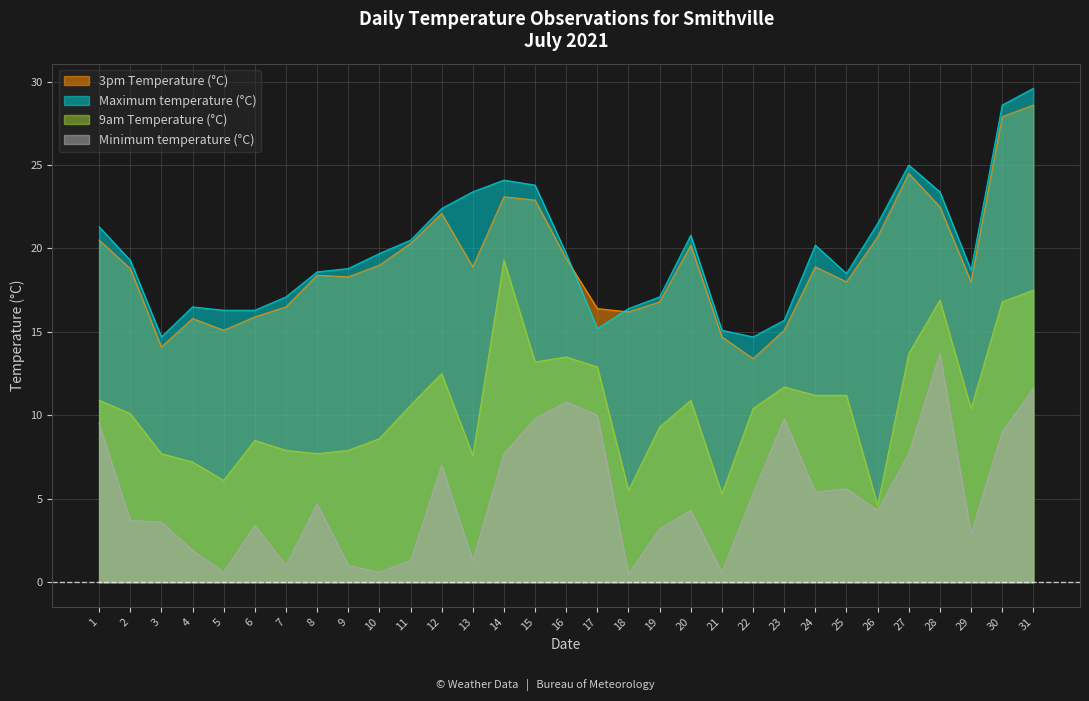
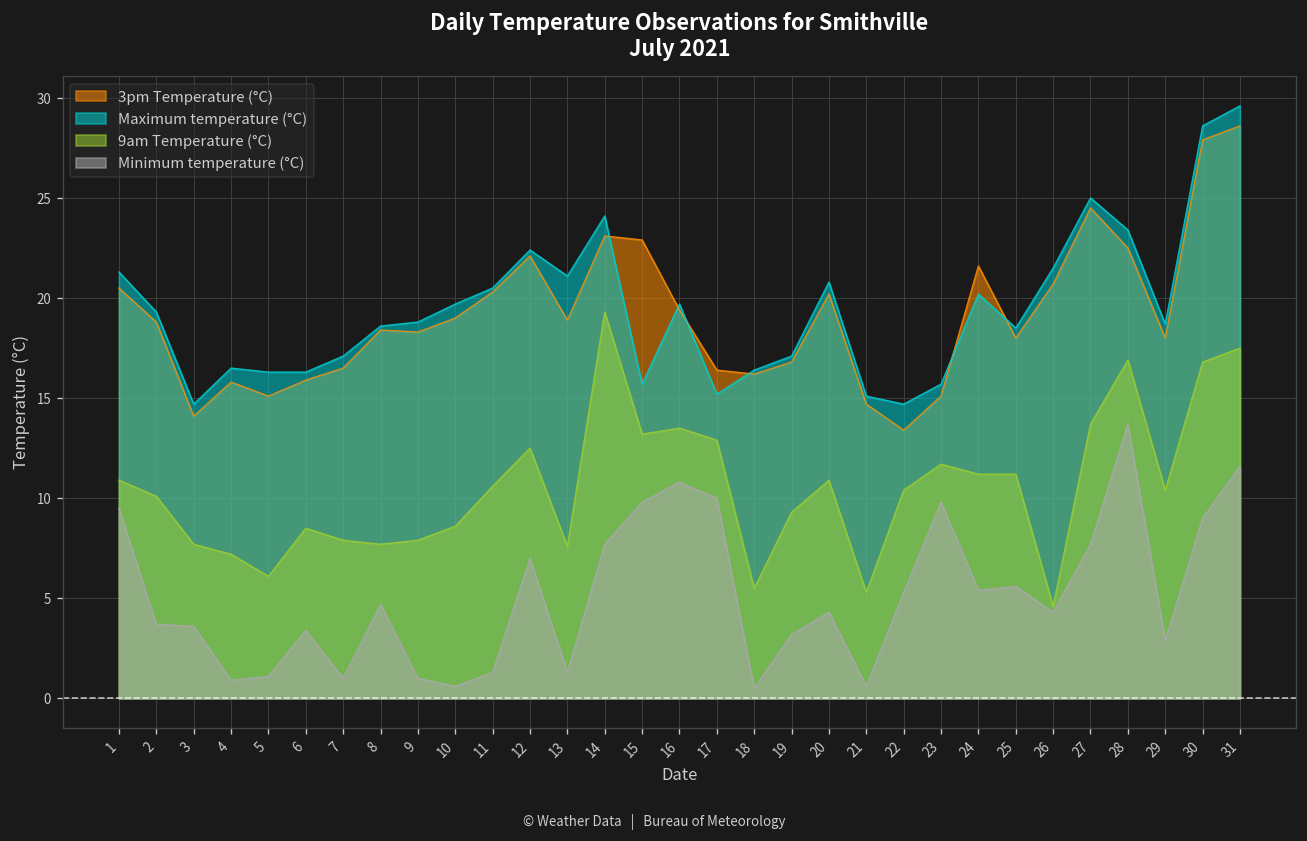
Minimum temperature (°C), 4: 1.9 -> 0.9
Minimum temperature (°C), 5: 0.6 -> 1.1
Maximum temperature (°C), 13: 23.4 -> 21.1
Maximum temperature (°C), 15: 23.8 -> 15.7
3pm Temperature (°C), 24: 18.9 -> 21.6
